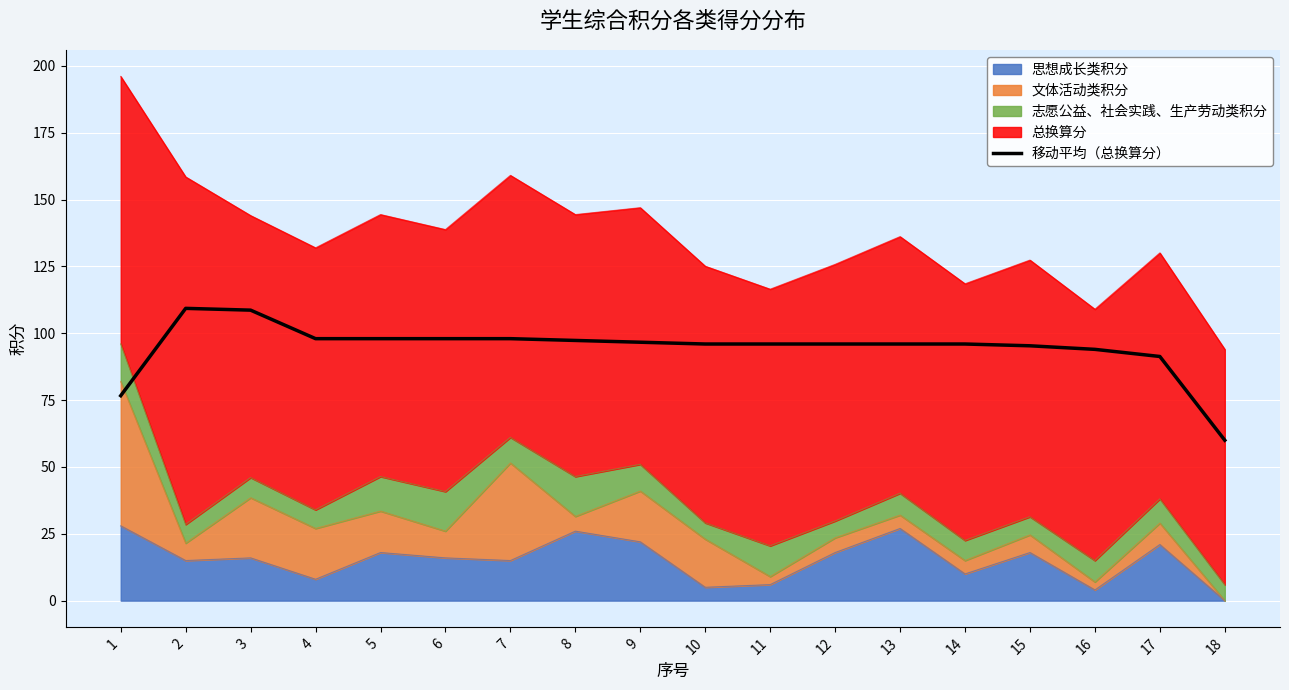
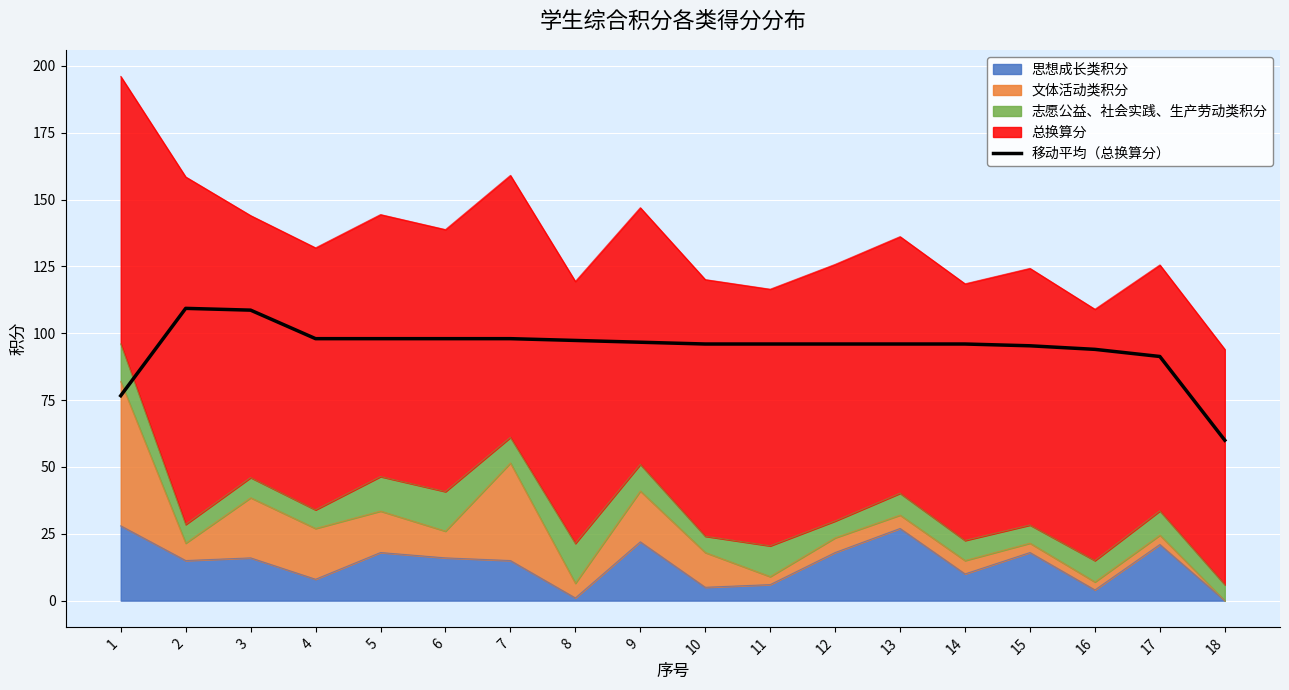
思想成长类积分, 8: 26 -> 1
文体活动类积分, 10: 18 -> 13
文体活动类积分, 15: 7 -> 4
文体活动类积分, 17: 8 -> 4
